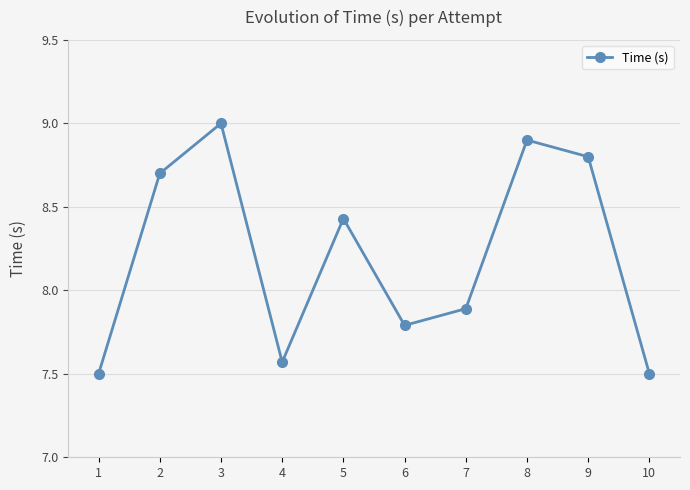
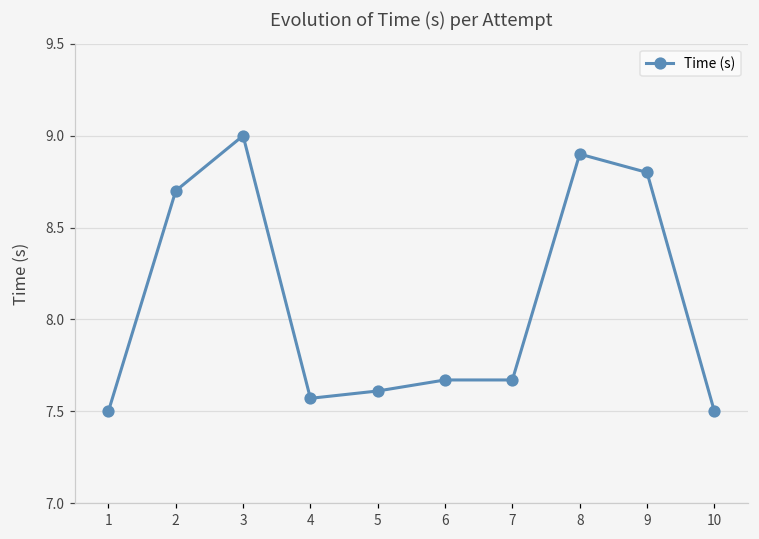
5: 8.43 -> 7.61
6: 7.79 -> 7.67
7: 7.89 -> 7.67
